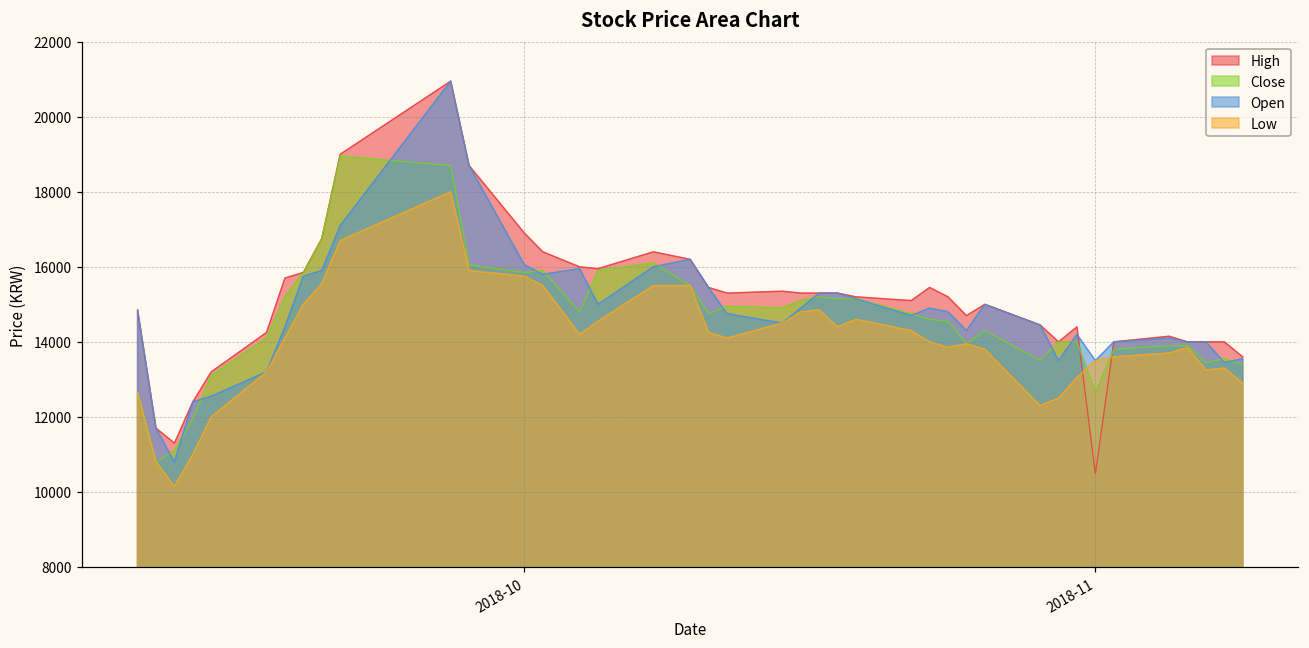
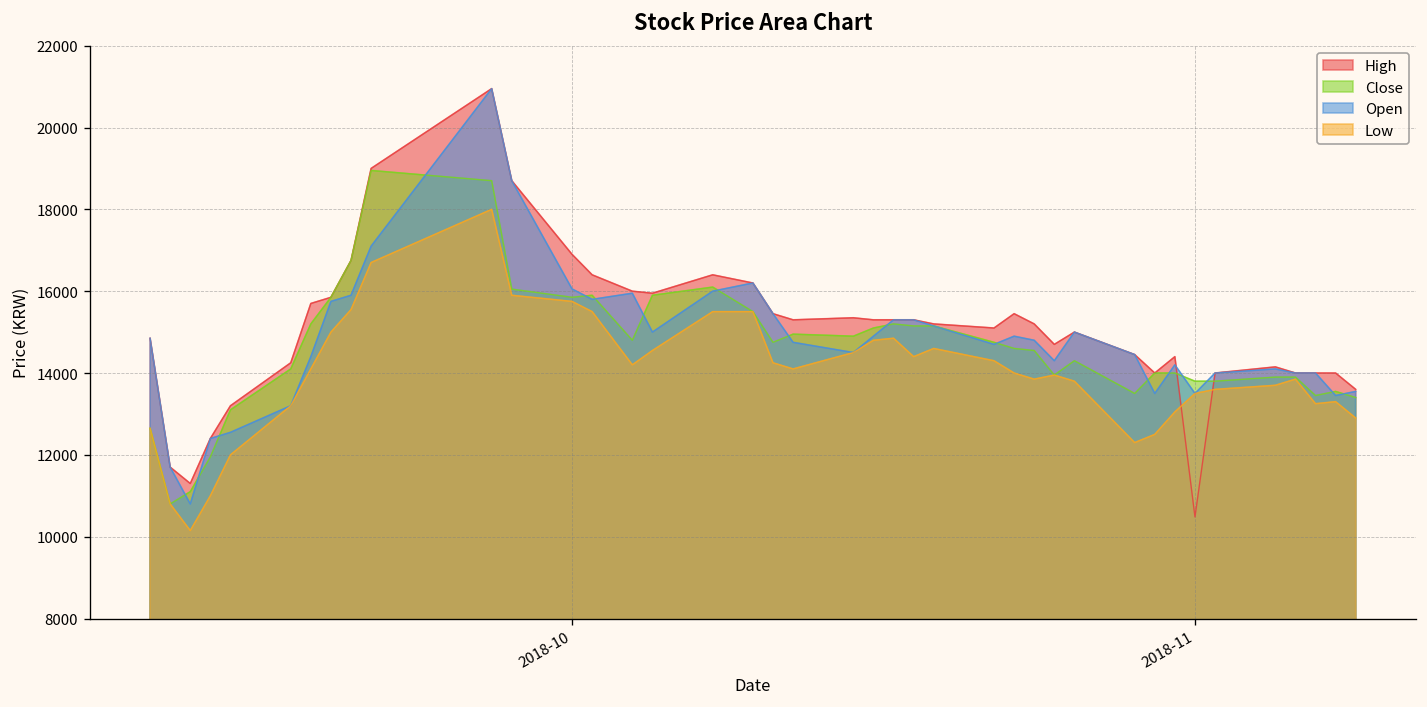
Close, 2018-11: 12600 -> 13800
